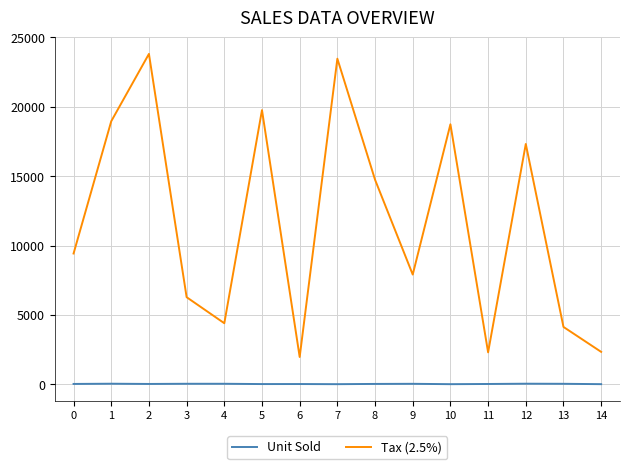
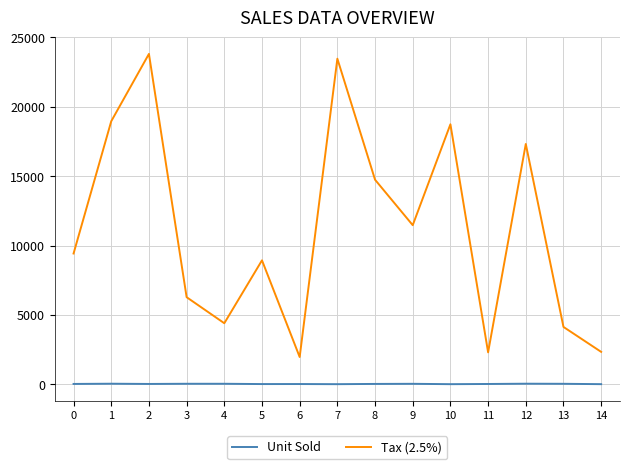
Tax (2.5%), 5: 19800 -> 8900
Tax (2.5%), 9: 7900 -> 11500
